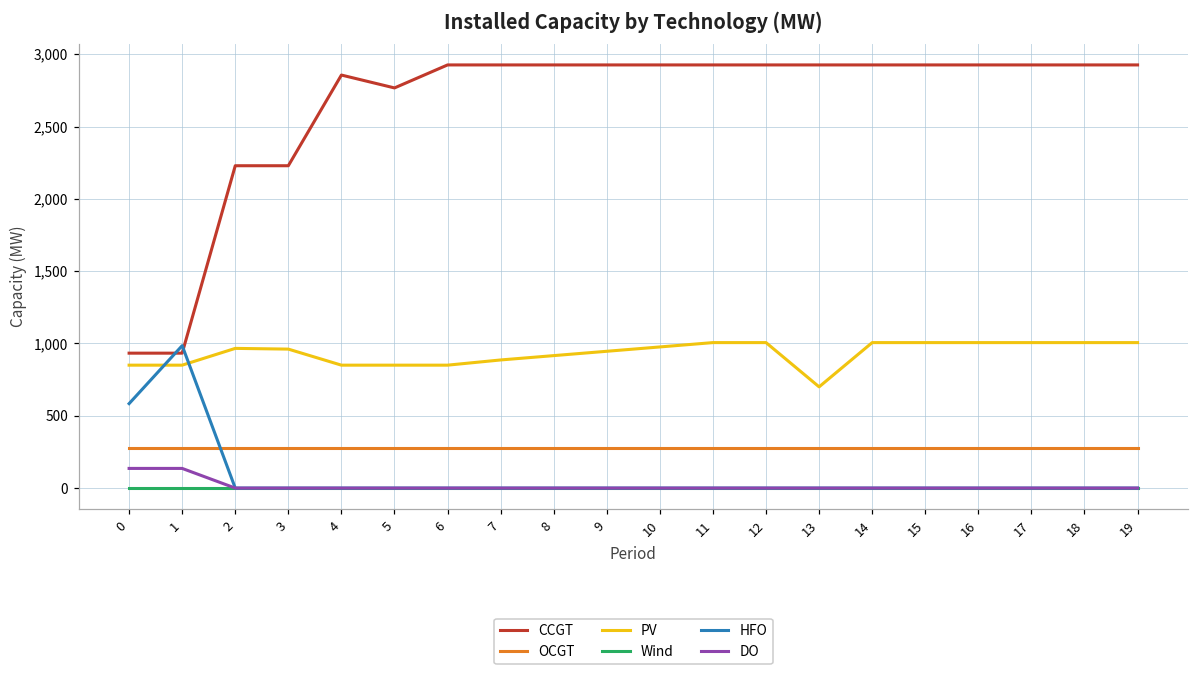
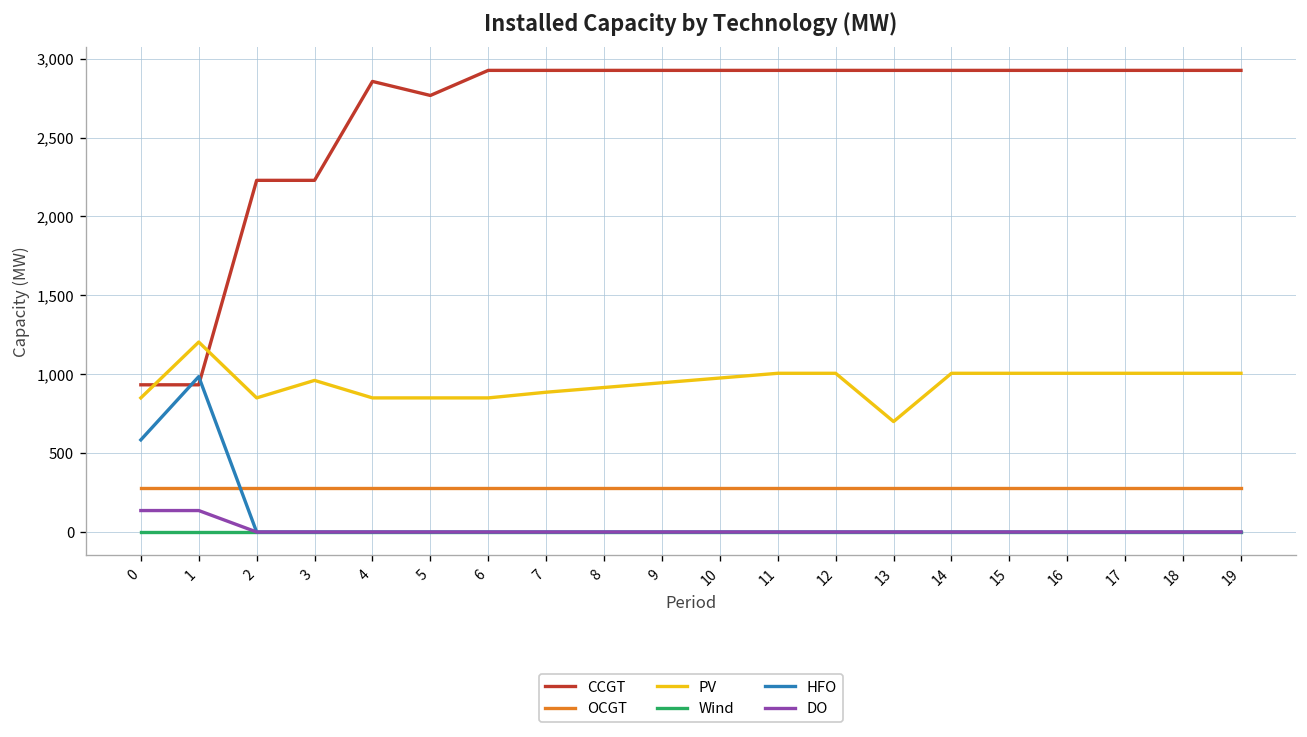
PV, 1: 850 -> 1,200
PV, 2: 970 -> 850
